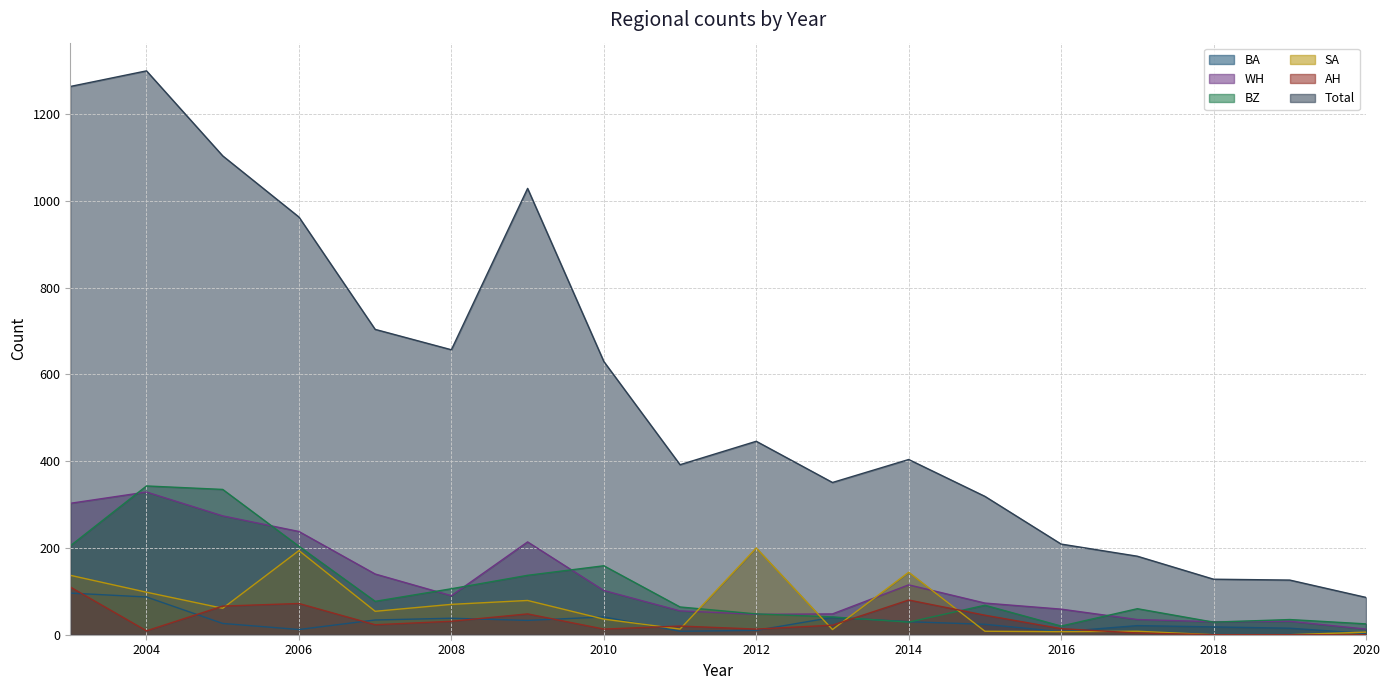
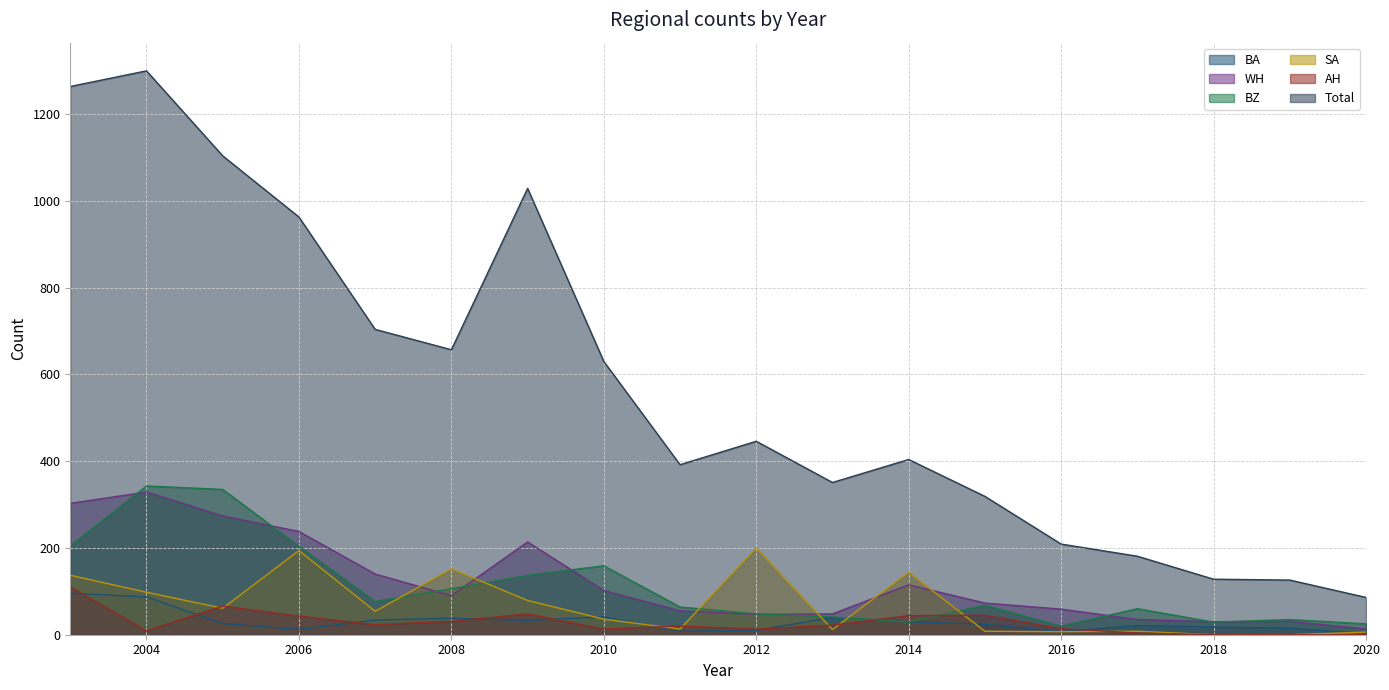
AH, 2006: 70 -> 40
SA, 2008: 70 -> 150
AH, 2014: 80 -> 40
